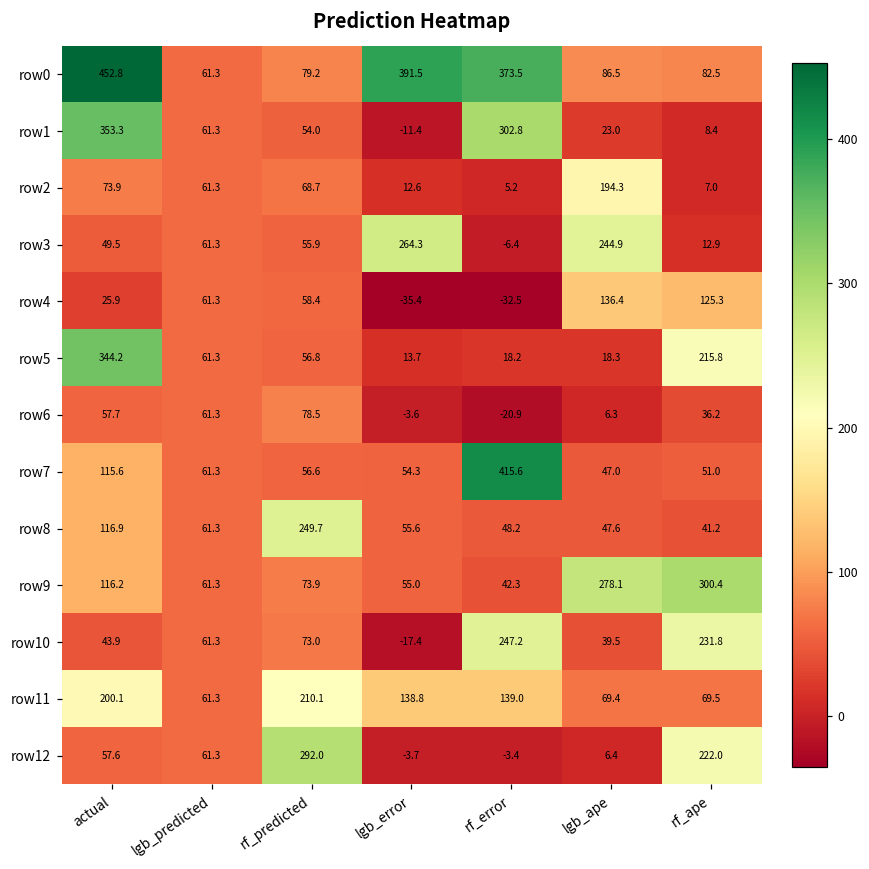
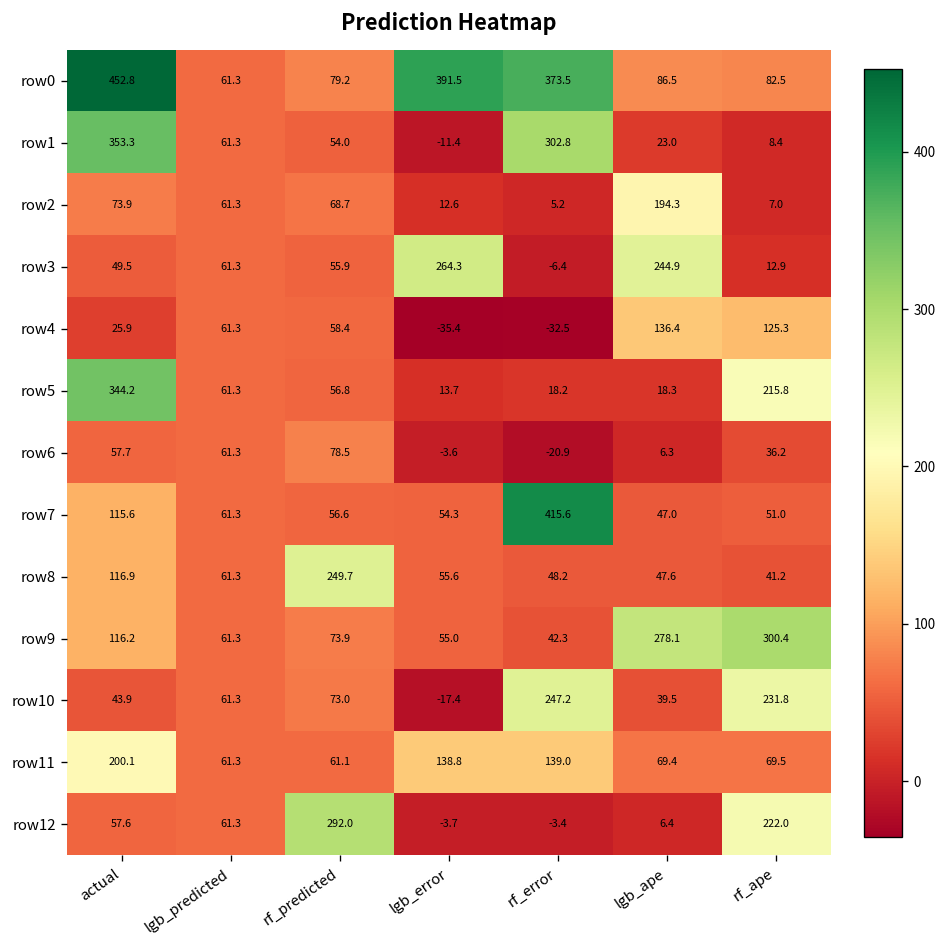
row11, rf_predicted: 210.1 -> 61.1
